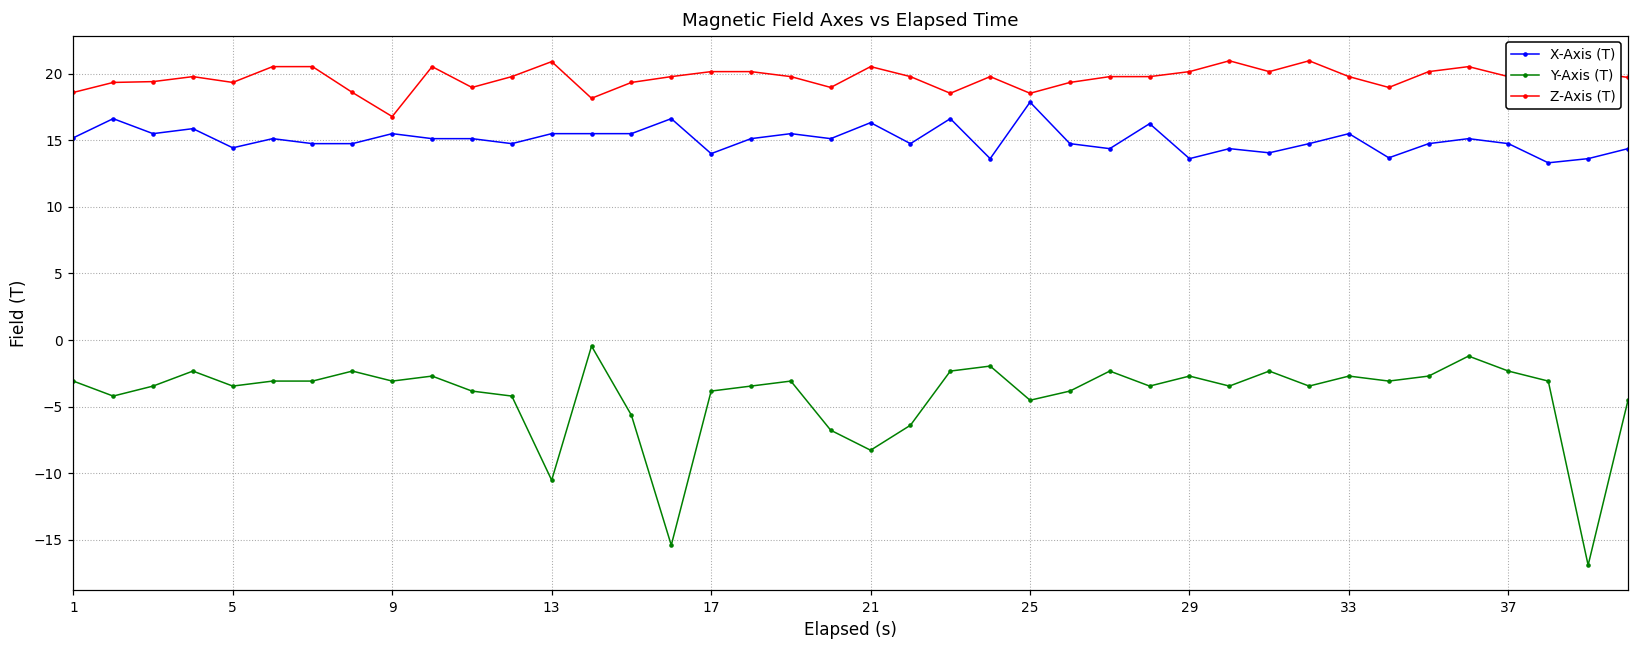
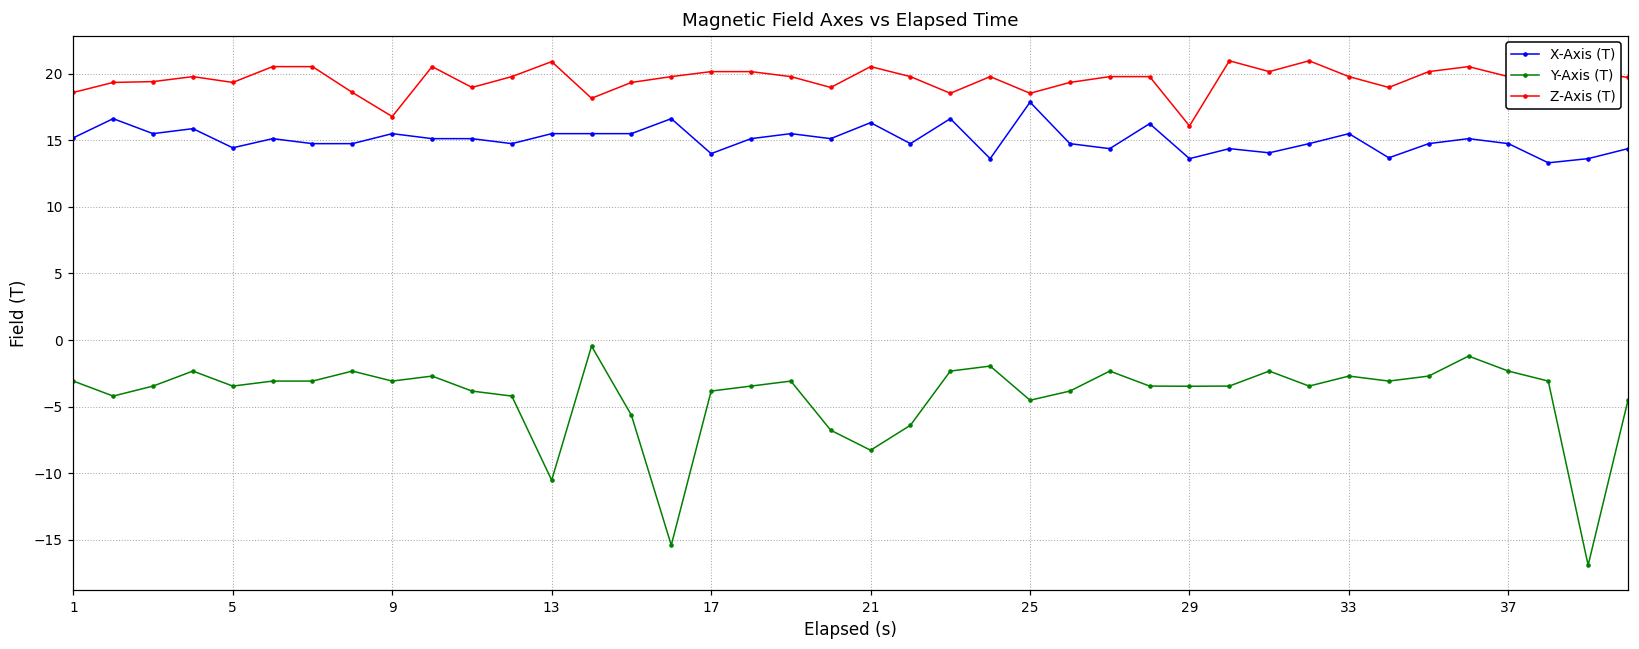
Y-Axis (T), 29: -2.7 -> -3.5
Z-Axis (T), 29: 20.1 -> 16.1
